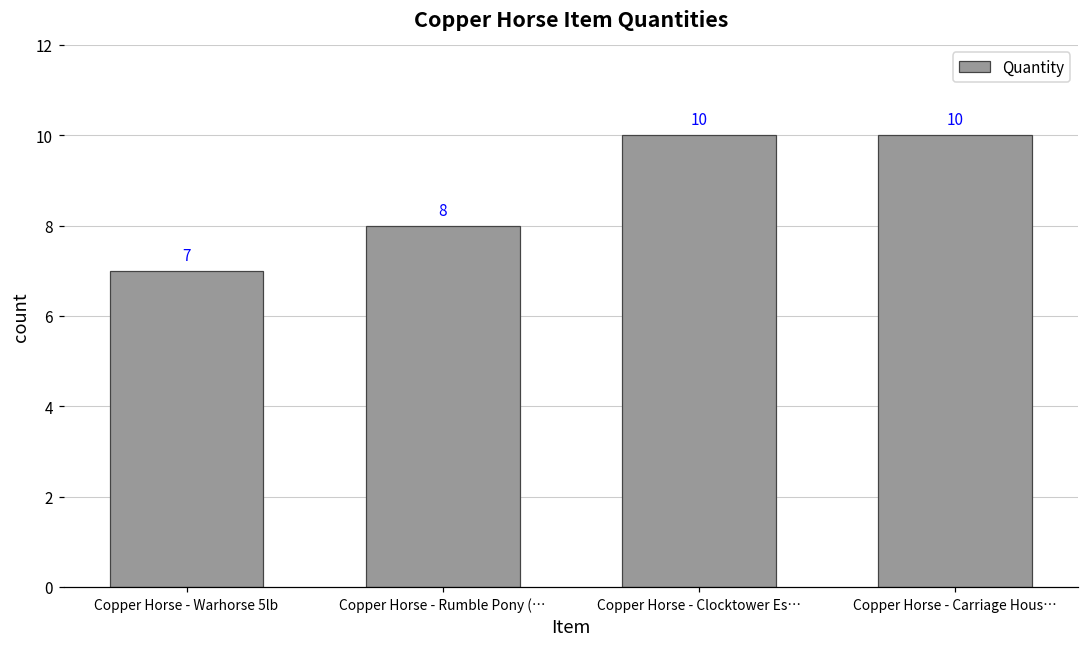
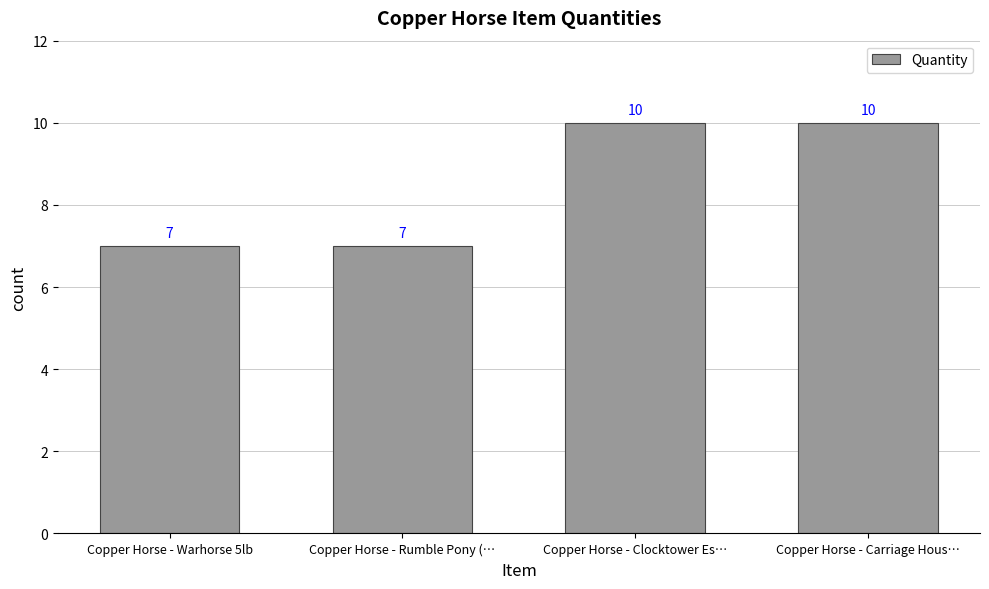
Copper Horse - Rumble Pony (…: 8 -> 7
